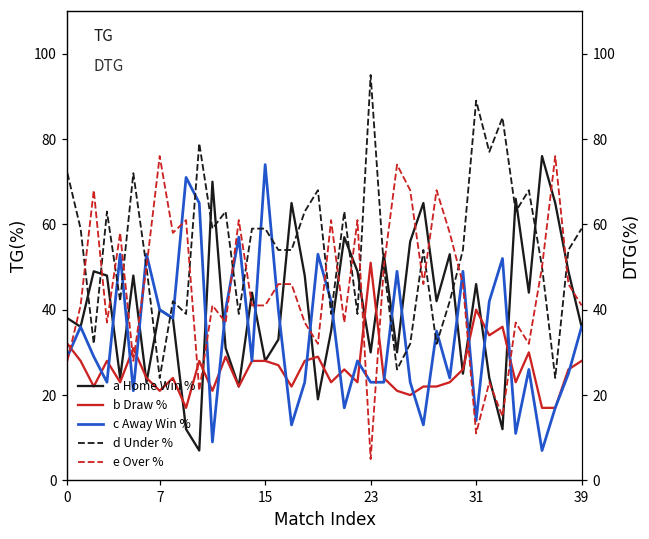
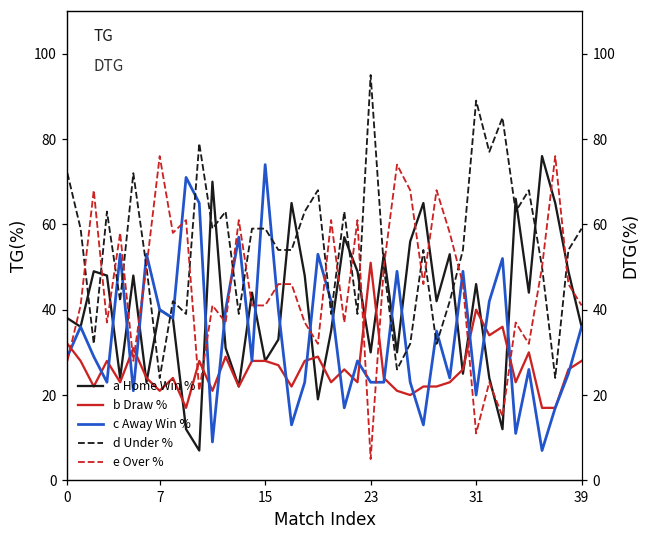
c Away Win %, 31: 14 -> 20
